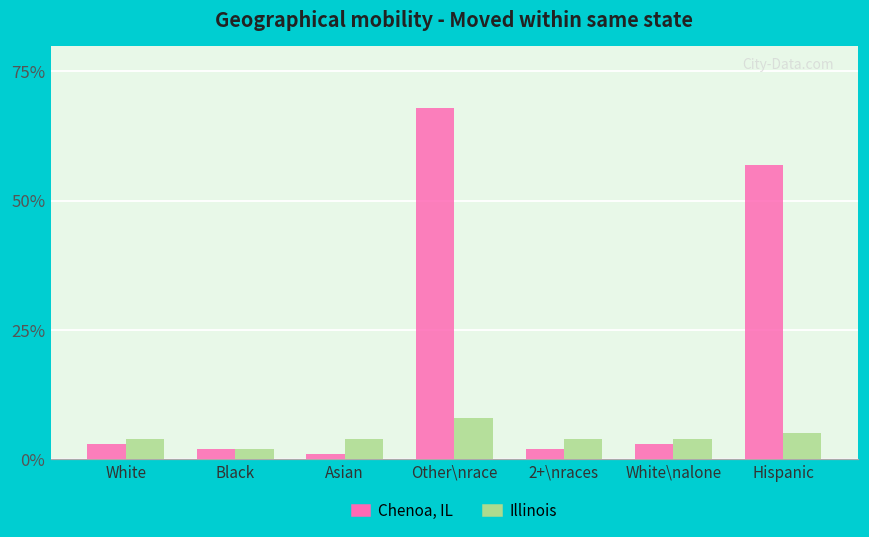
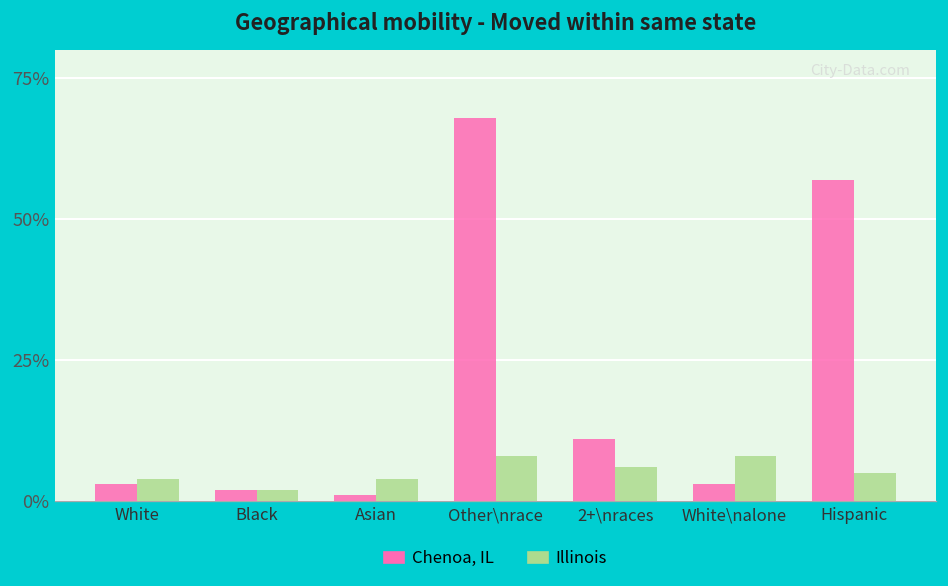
Chenoa, IL, 2+\nraces: 2% -> 11%
Illinois, 2+\nraces: 4% -> 6%
Illinois, White\nalone: 4% -> 8%
